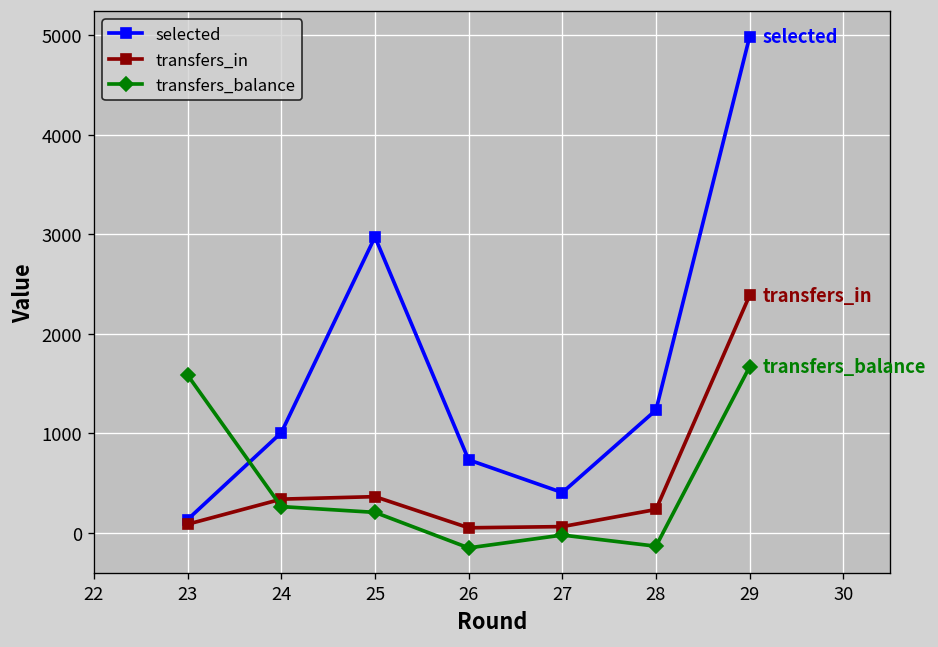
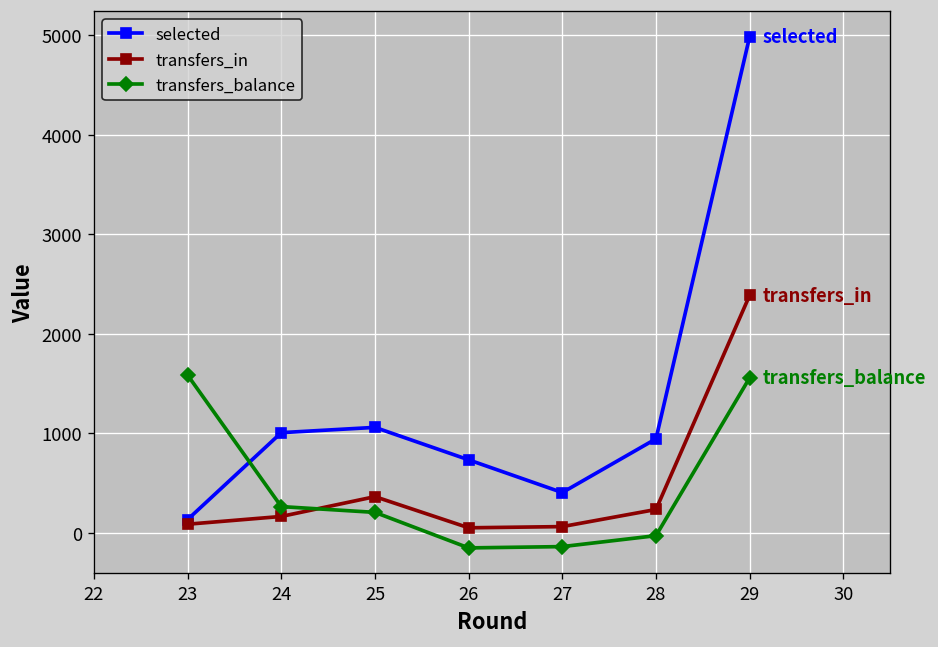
transfers_in, 24: 300 -> 200
selected, 25: 3000 -> 1100
transfers_balance, 27: 0 -> -100
selected, 28: 1200 -> 900
transfers_balance, 28: -100 -> 0
transfers_balance, 29: 1700 -> 1600
